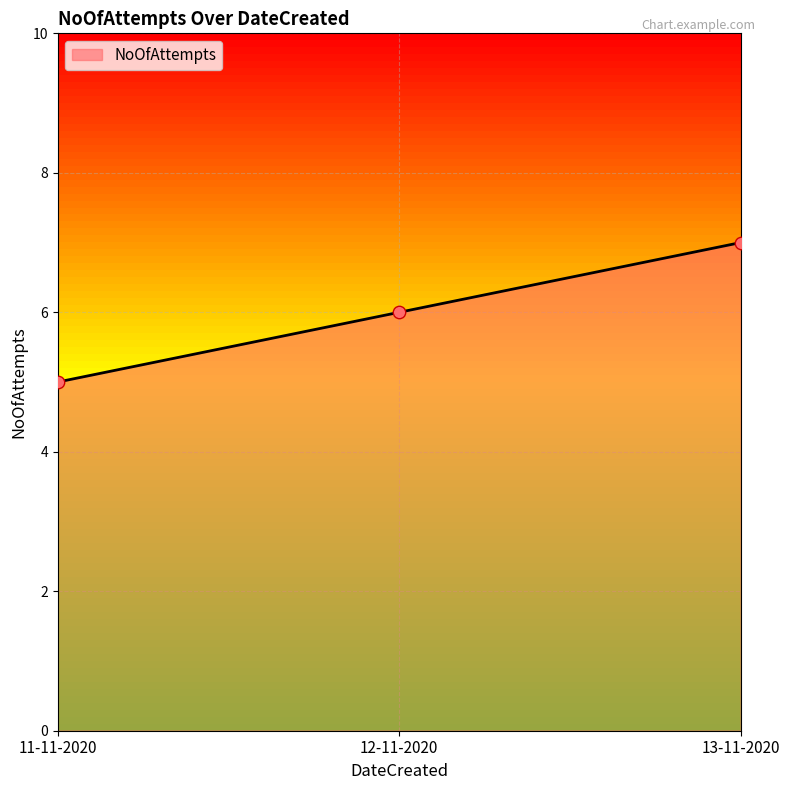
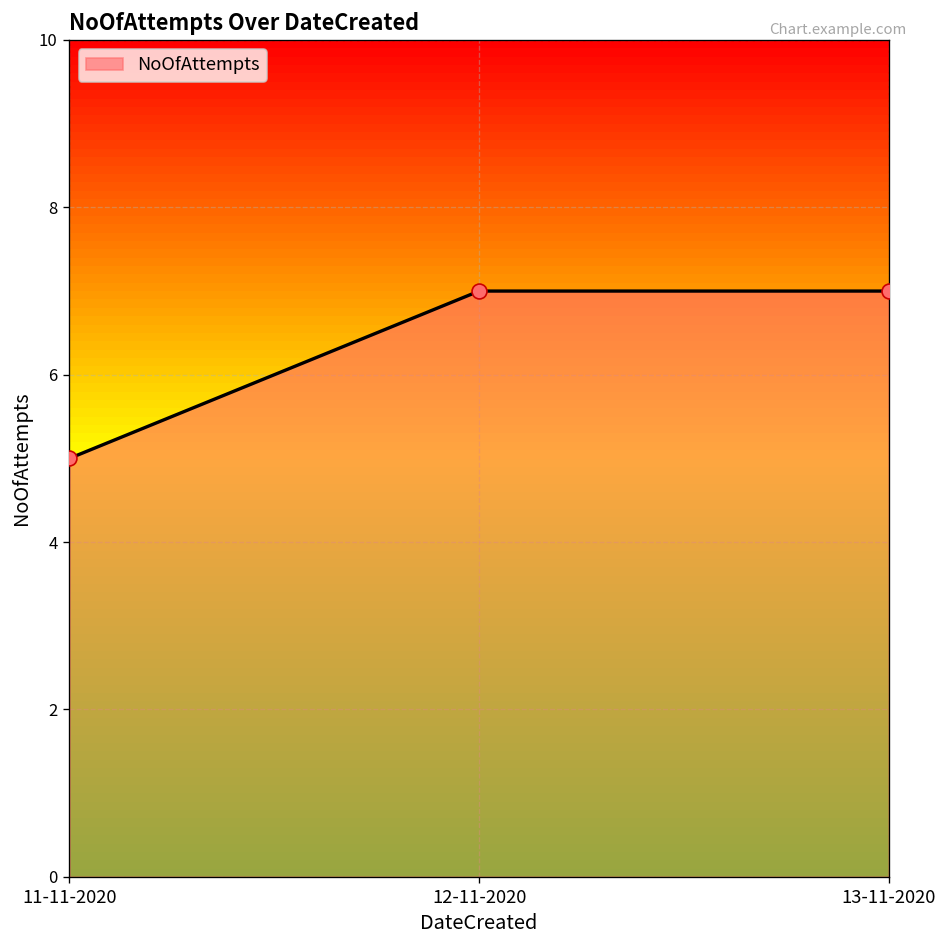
12-11-2020: 6 -> 7
